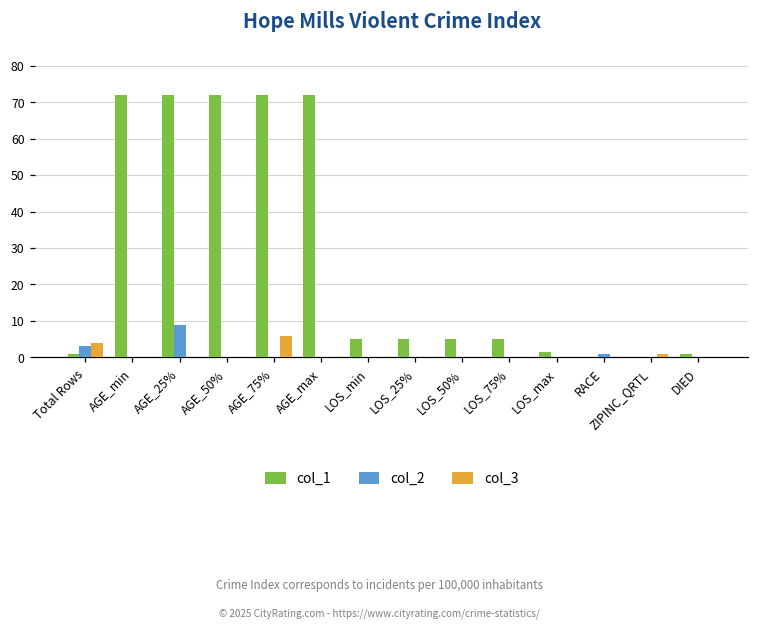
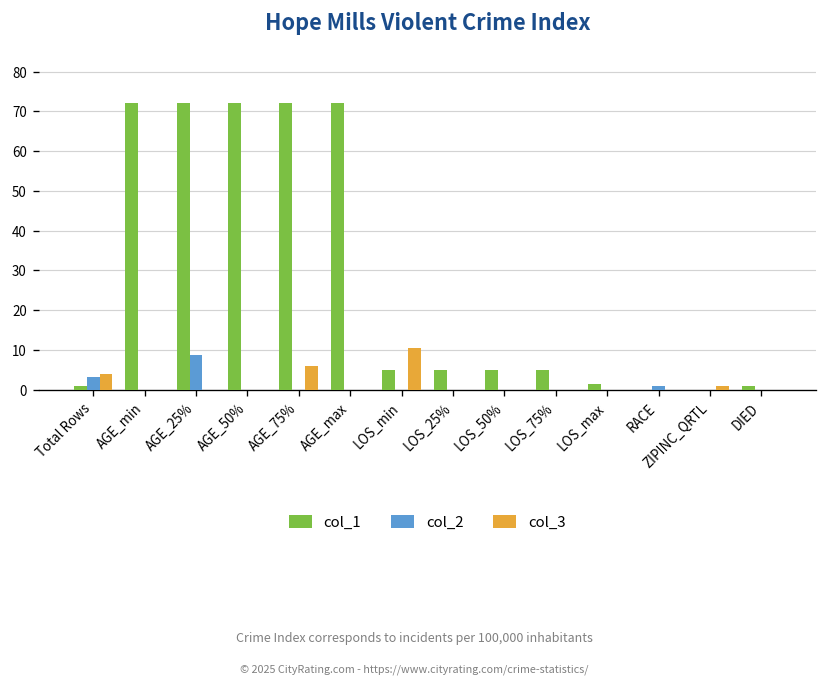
col_3, LOS_min: 0 -> 10
